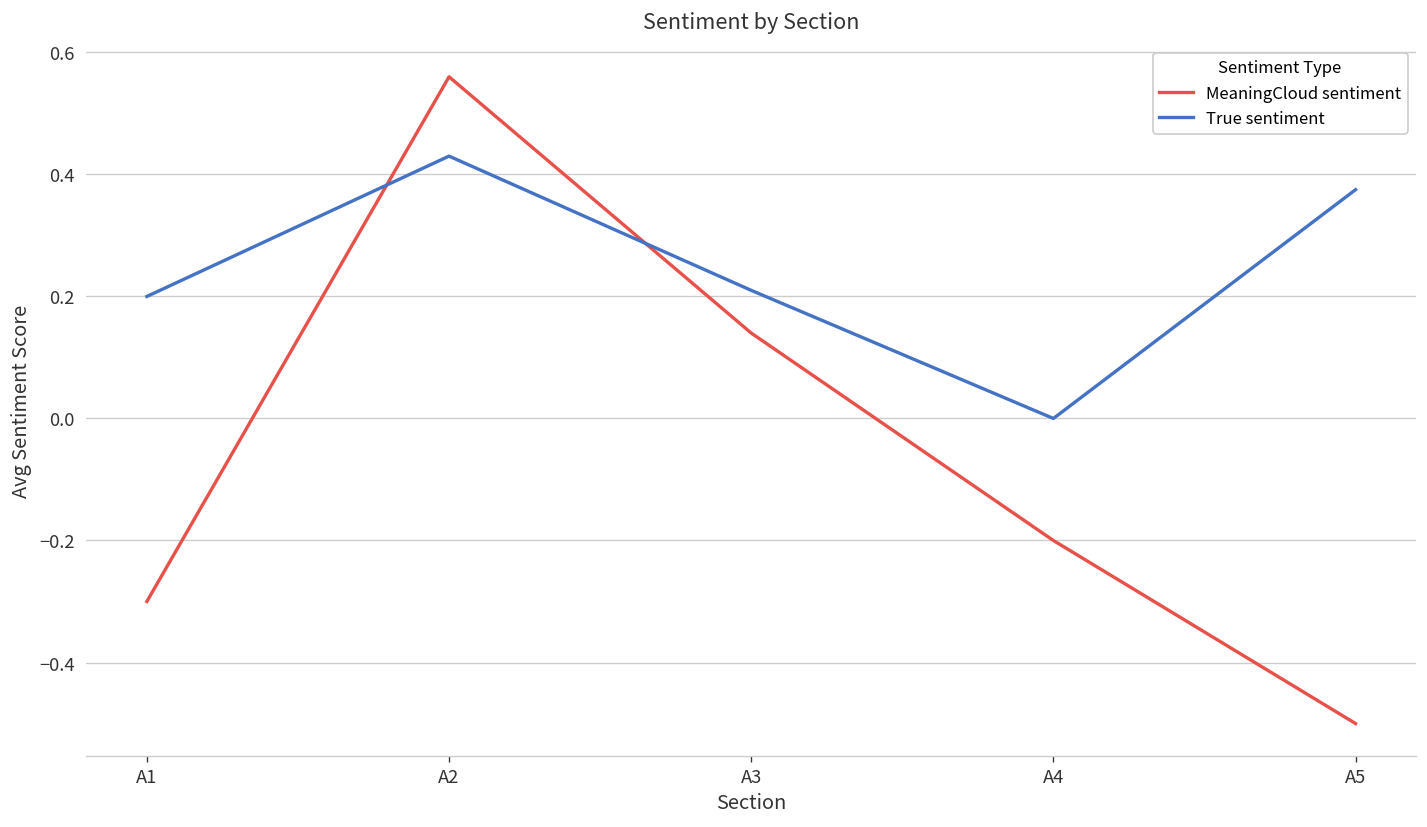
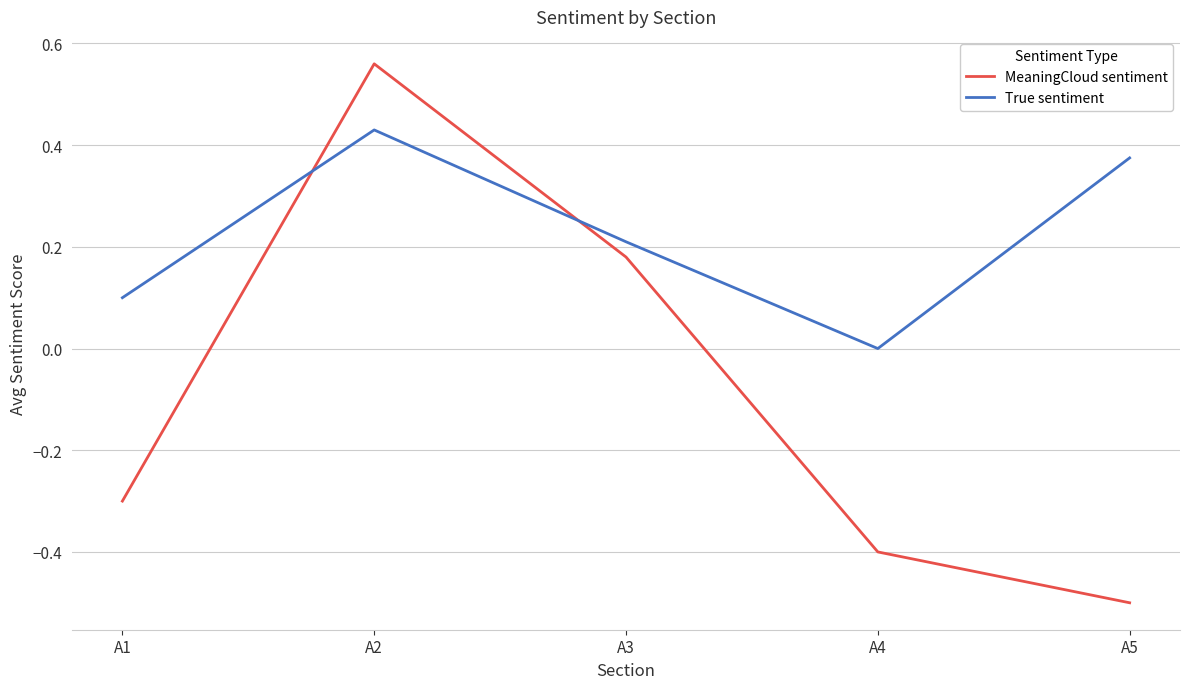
True sentiment, A1: 0.2 -> 0.1
MeaningCloud sentiment, A3: 0.14 -> 0.18
MeaningCloud sentiment, A4: -0.2 -> -0.4
